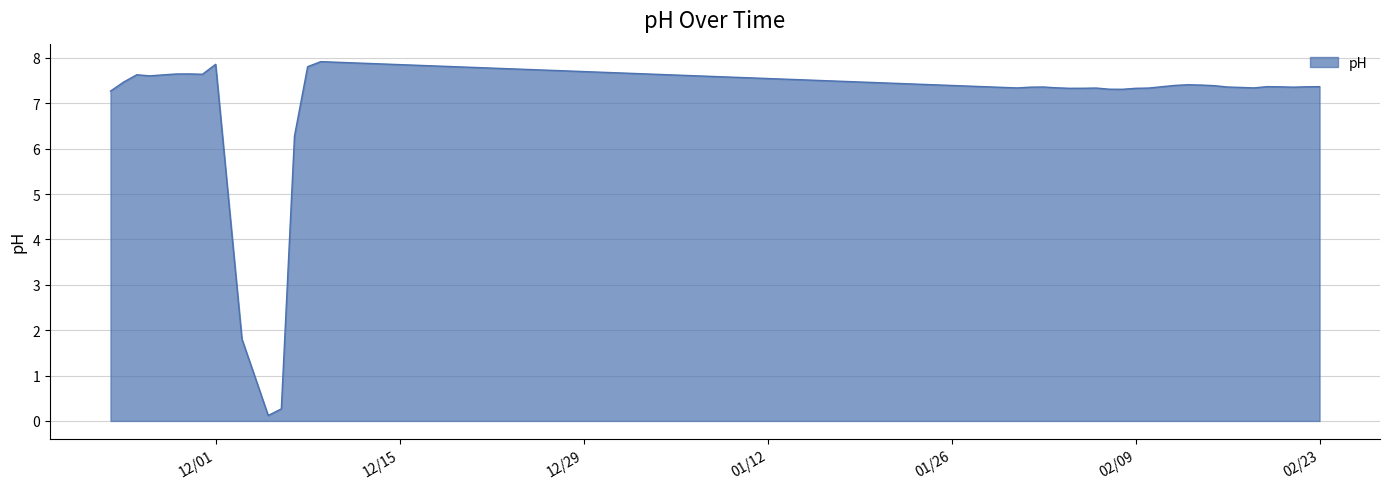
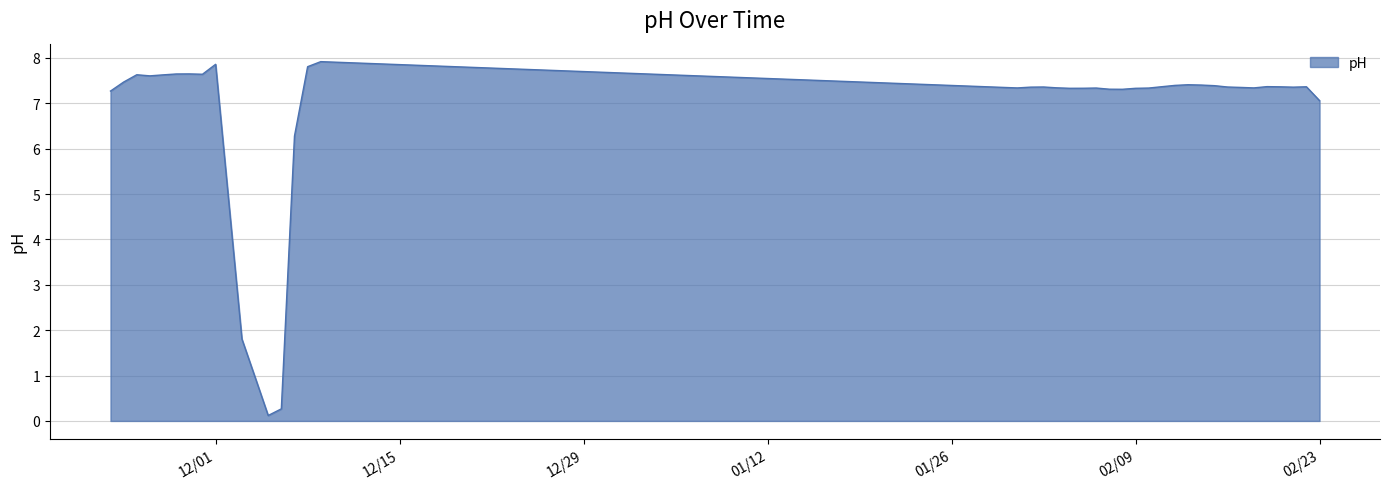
02/23: 7.4 -> 7.1
